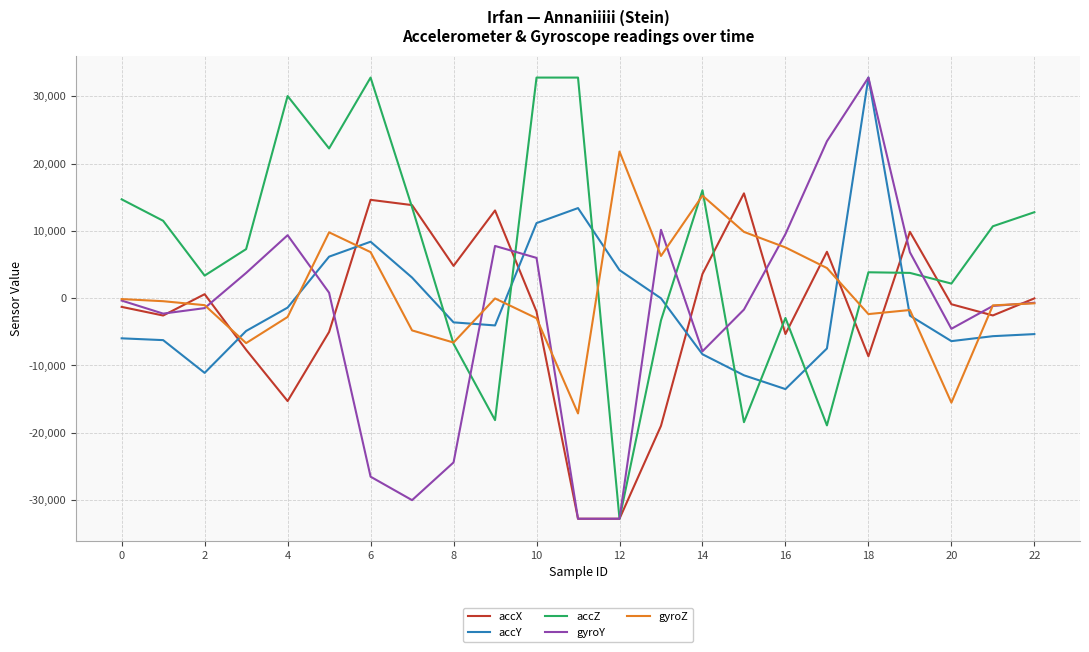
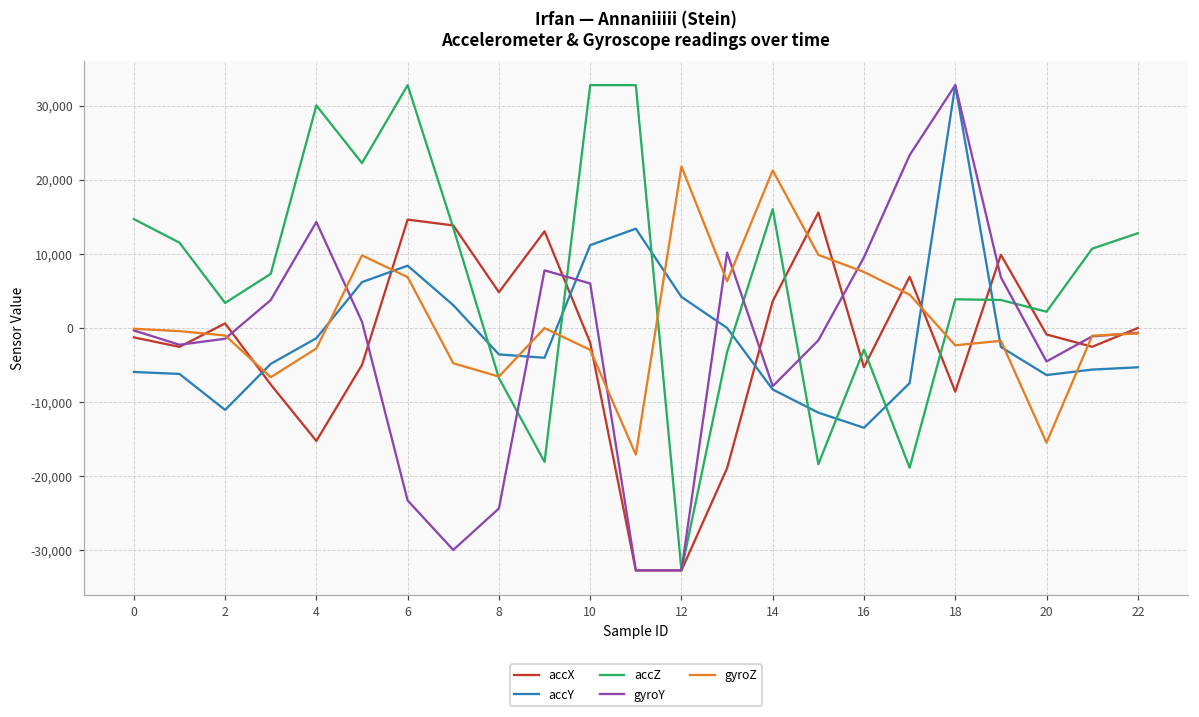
gyroY, 4: 9,000 -> 14,000
gyroY, 6: -27,000 -> -23,000
gyroZ, 14: 15,000 -> 21,000
